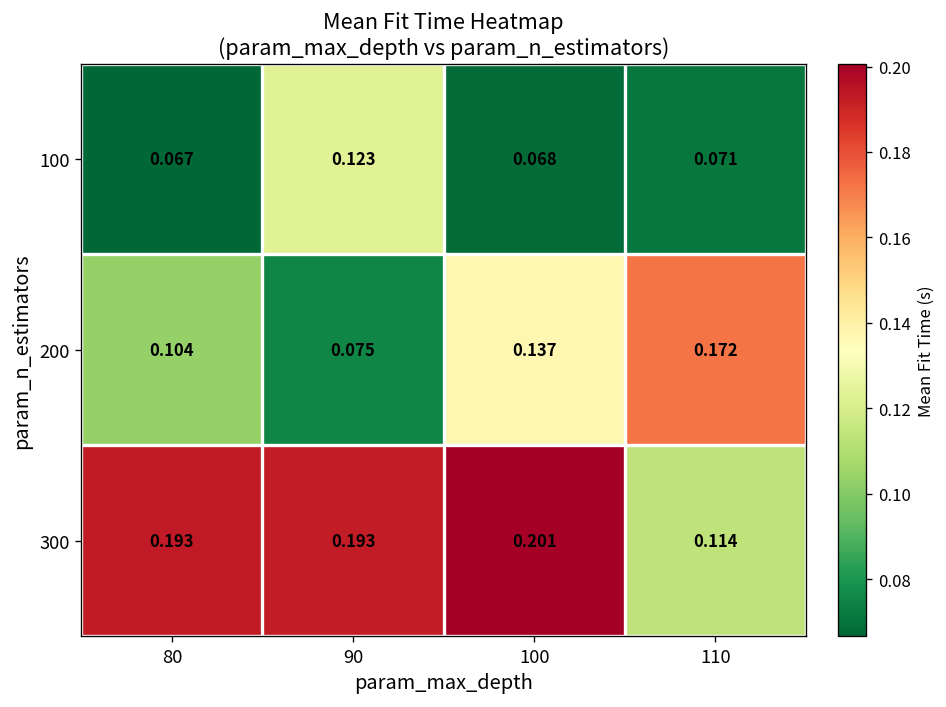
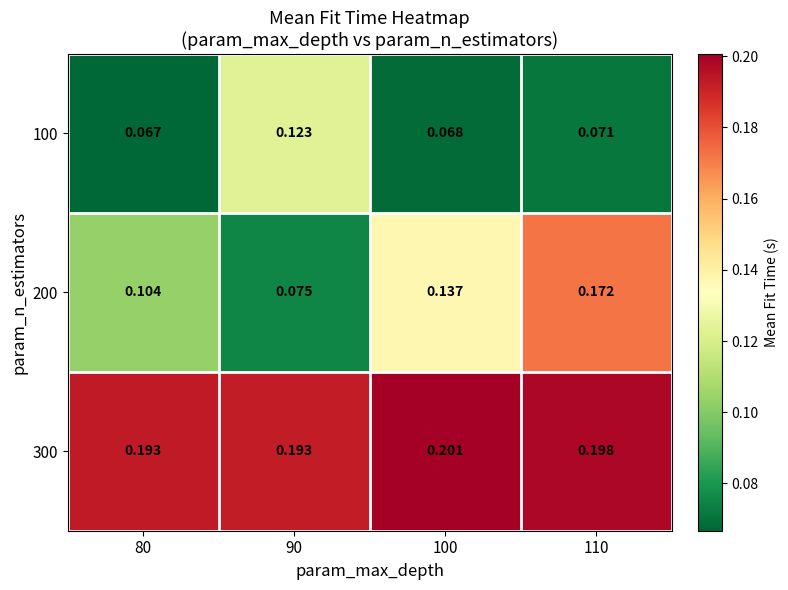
300, 110: 0.114 -> 0.198
